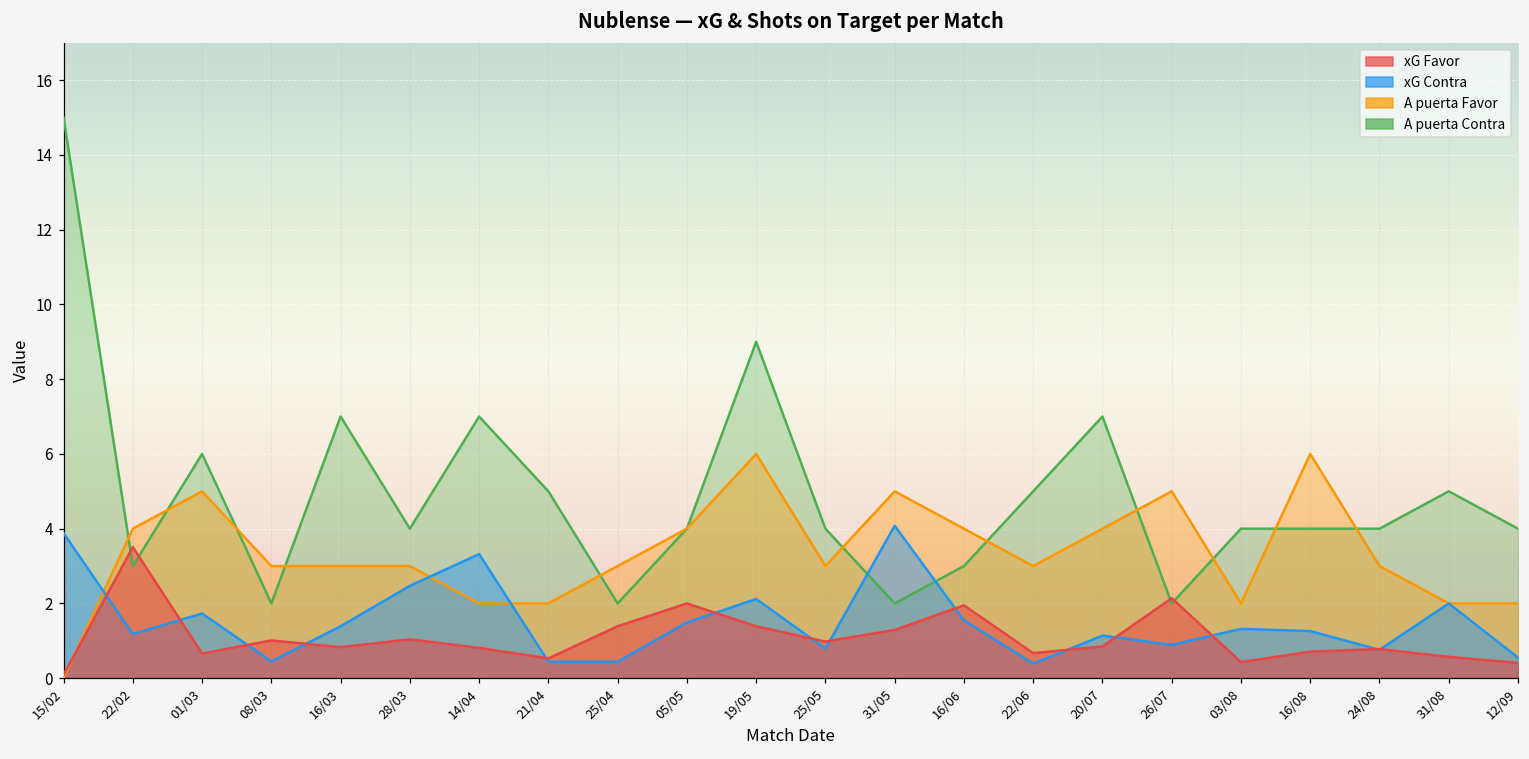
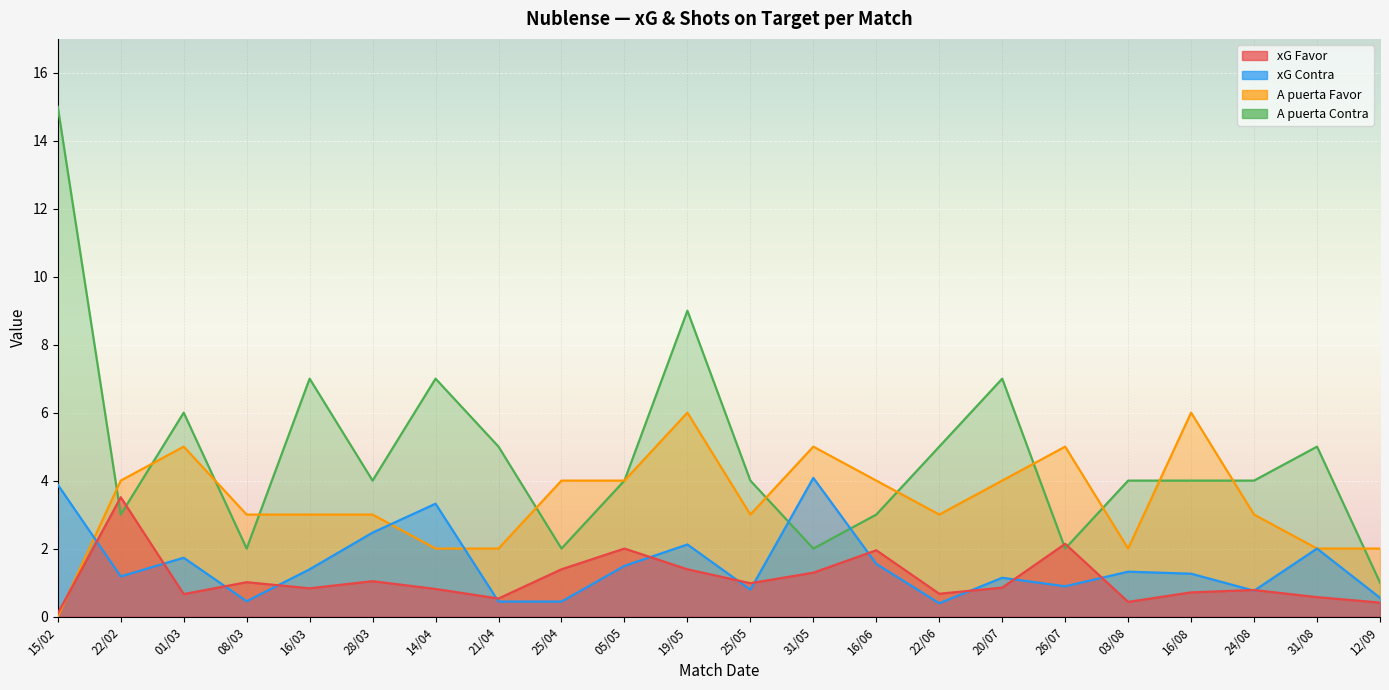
A puerta Favor, 25/04: 3 -> 4
A puerta Contra, 12/09: 4 -> 1
